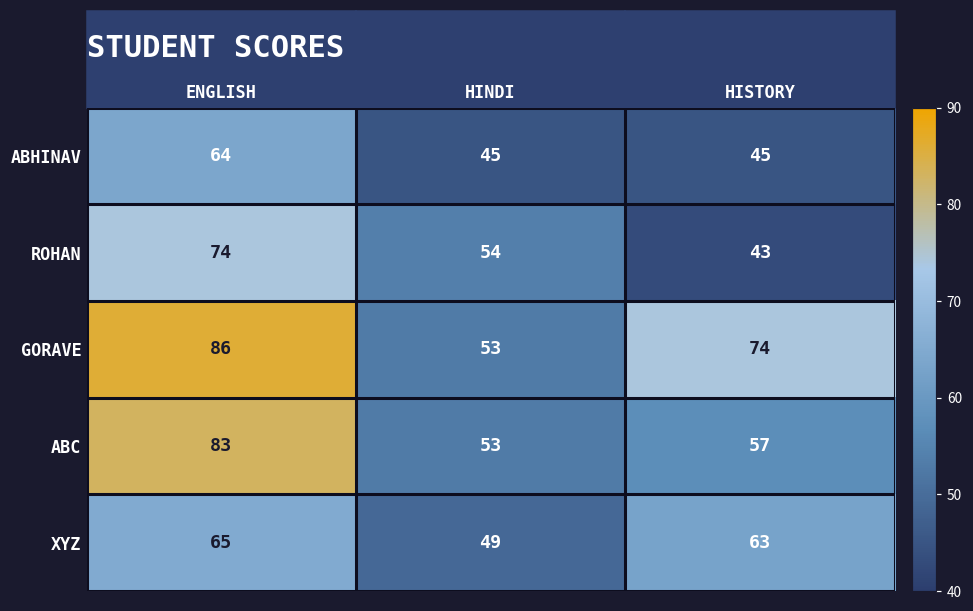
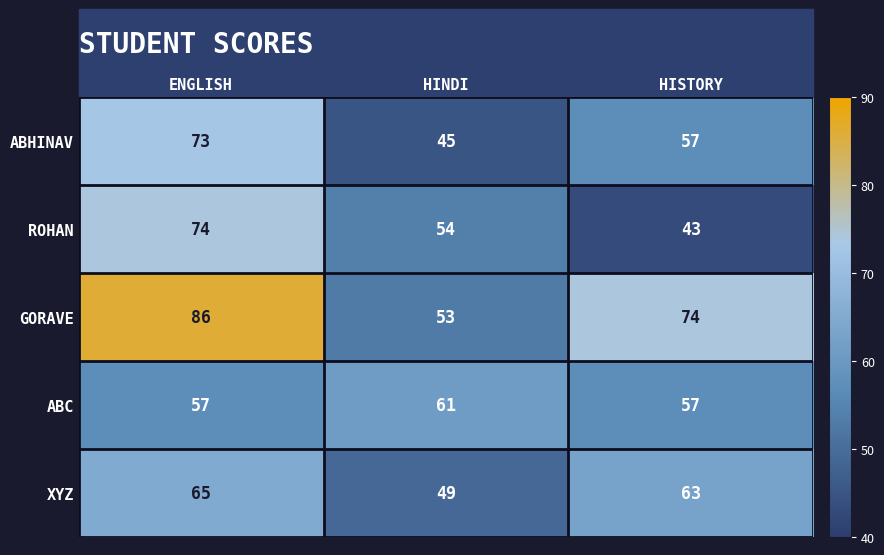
ABHINAV, ENGLISH: 64 -> 73
ABHINAV, HISTORY: 45 -> 57
ABC, ENGLISH: 83 -> 57
ABC, HINDI: 53 -> 61
